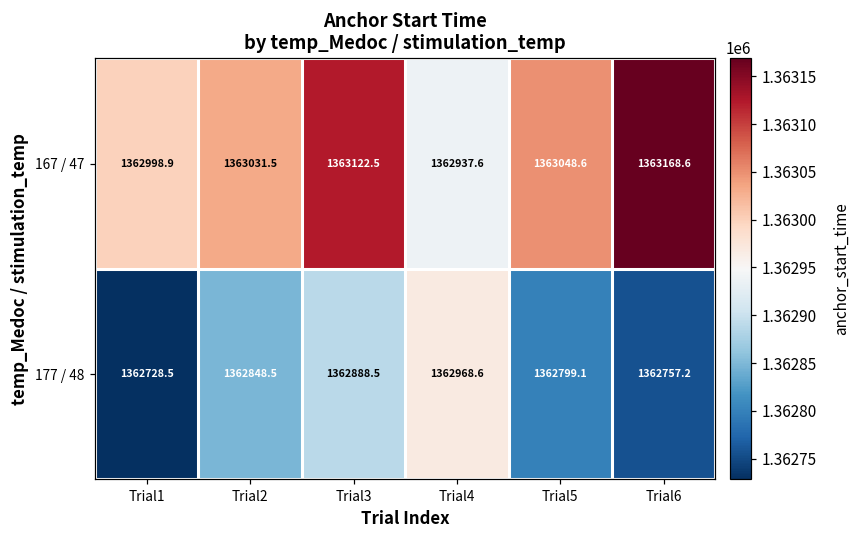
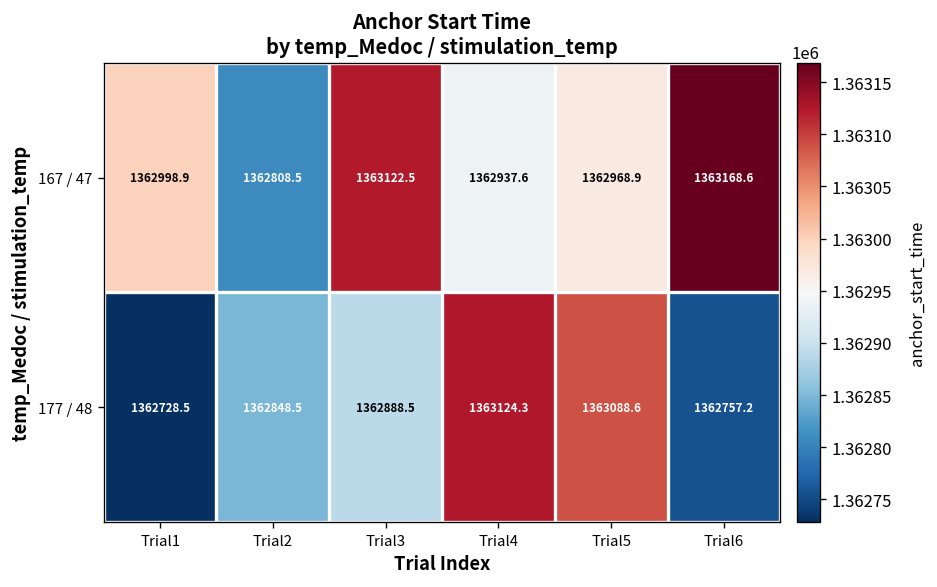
167 / 47, Trial2: 1363031.5 -> 1362808.5
167 / 47, Trial5: 1363048.6 -> 1362968.9
177 / 48, Trial4: 1362968.6 -> 1363124.3
177 / 48, Trial5: 1362799.1 -> 1363088.6
